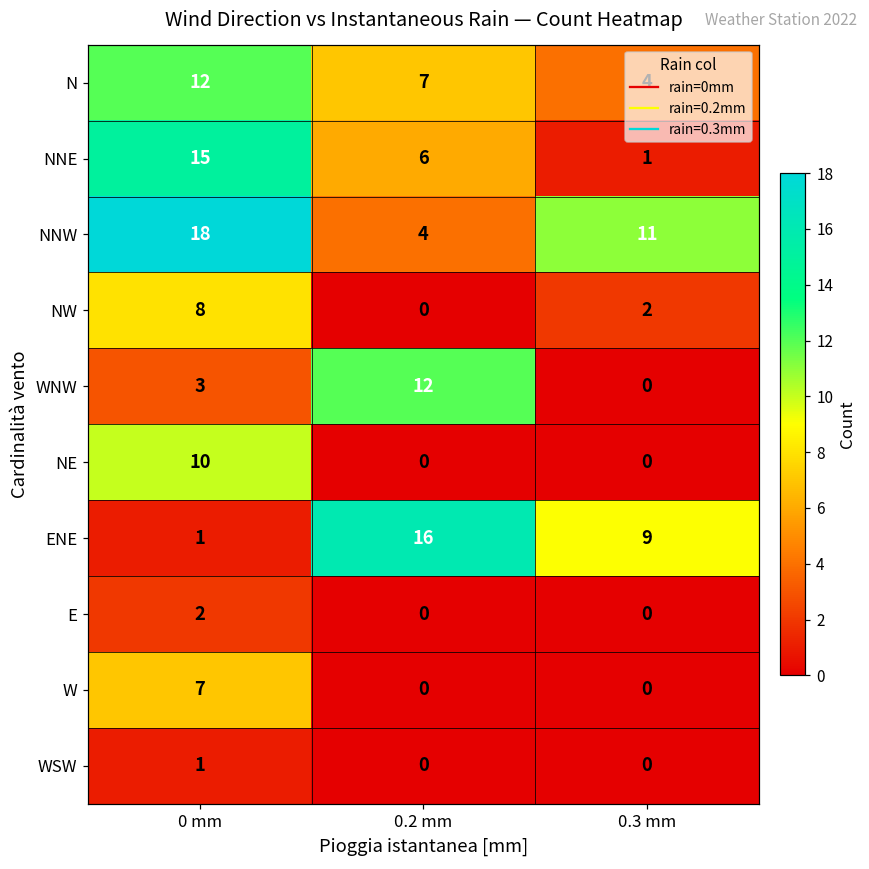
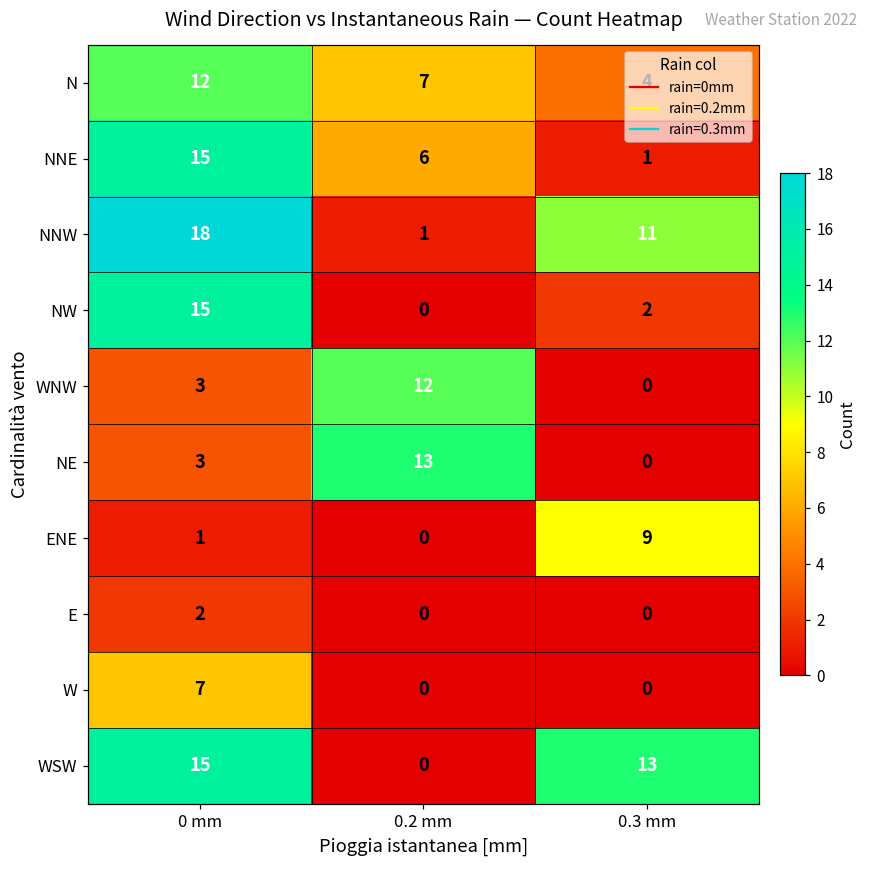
NNW, 0.2 mm: 4 -> 1
NW, 0 mm: 8 -> 15
NE, 0 mm: 10 -> 3
NE, 0.2 mm: 0 -> 13
ENE, 0.2 mm: 16 -> 0
WSW, 0 mm: 1 -> 15
WSW, 0.3 mm: 0 -> 13
